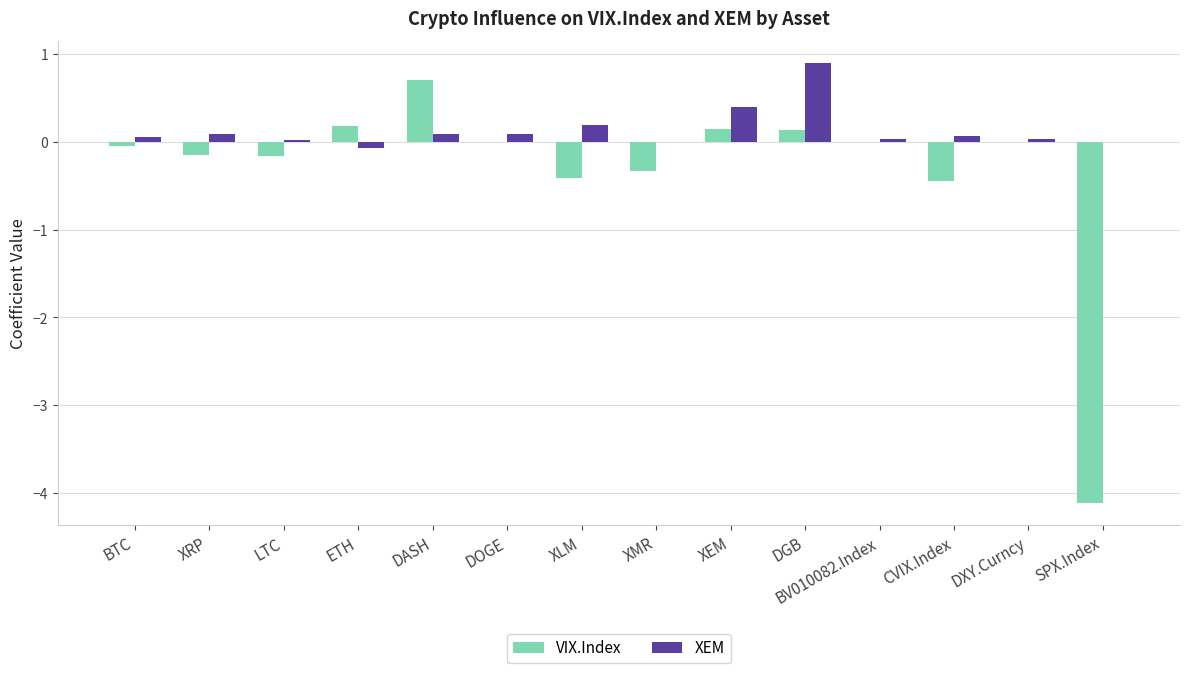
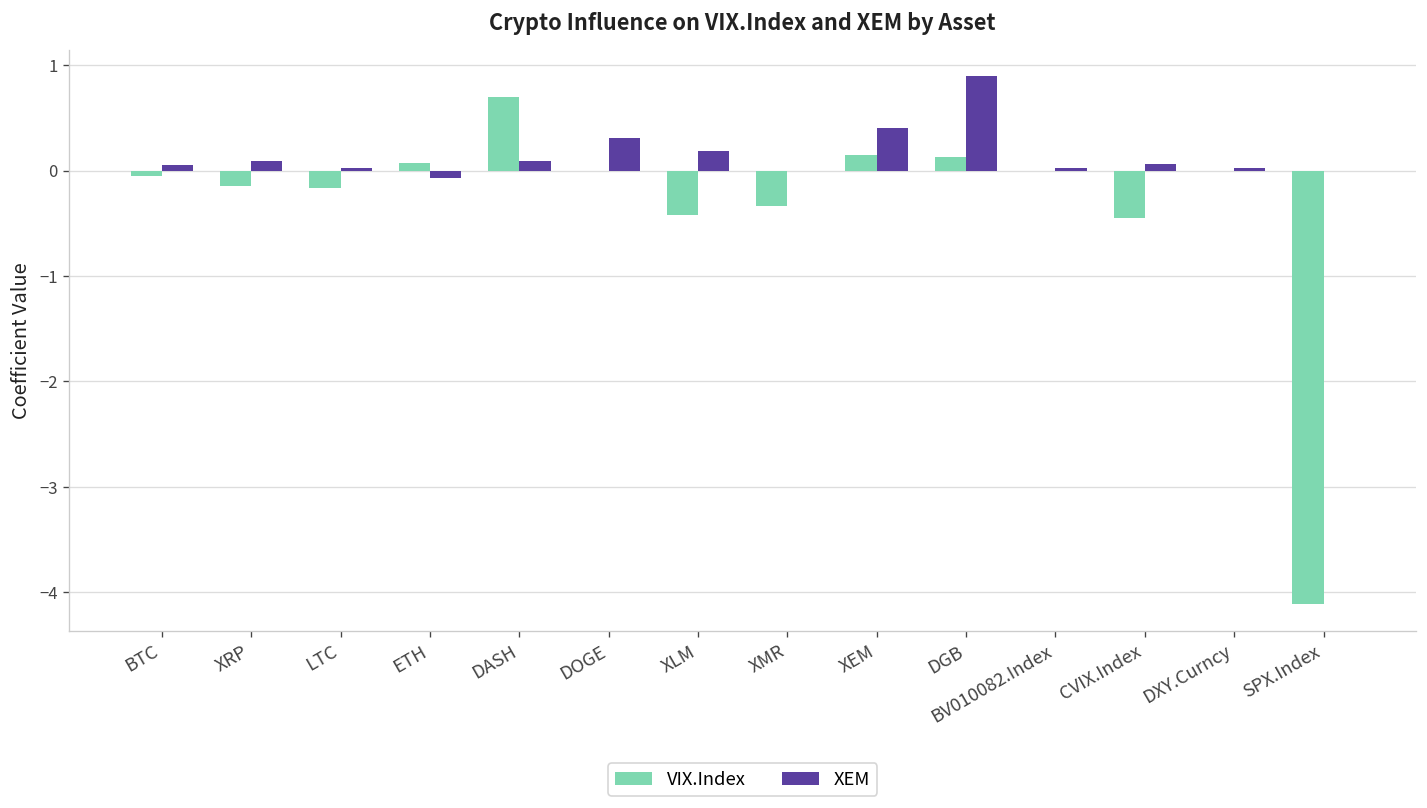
VIX.Index, ETH: 0.2 -> 0.1
XEM, DOGE: 0.1 -> 0.3
